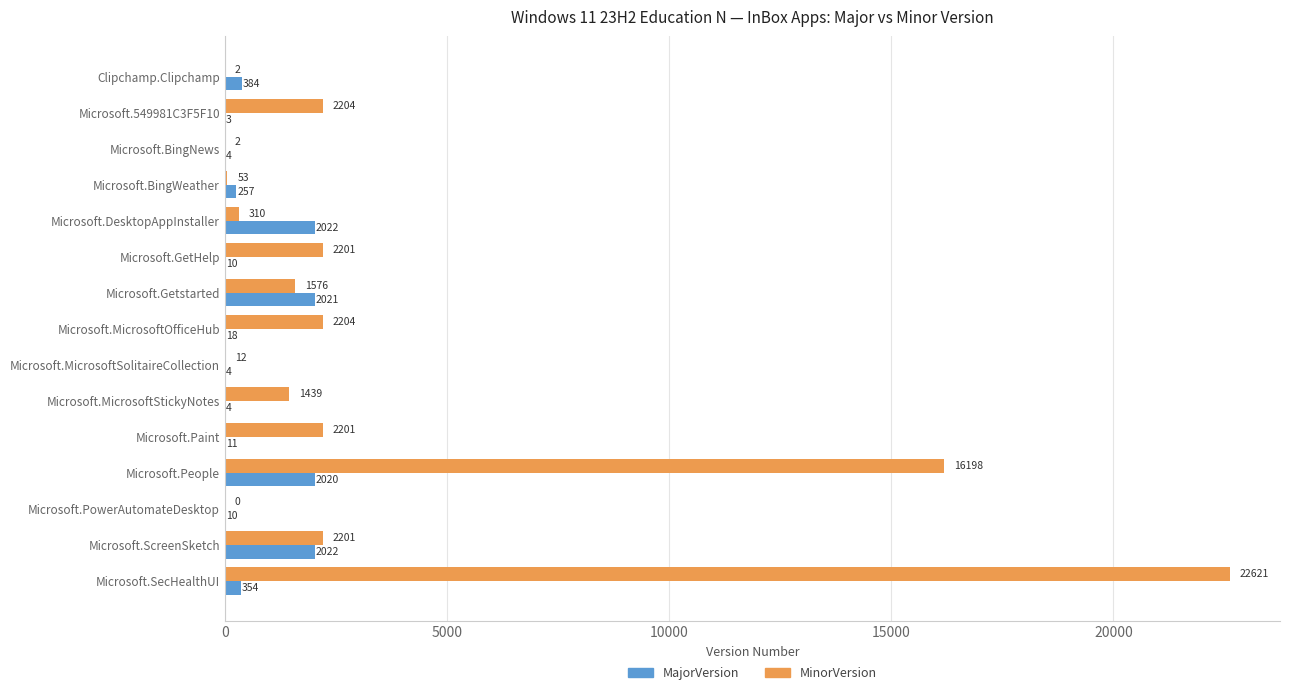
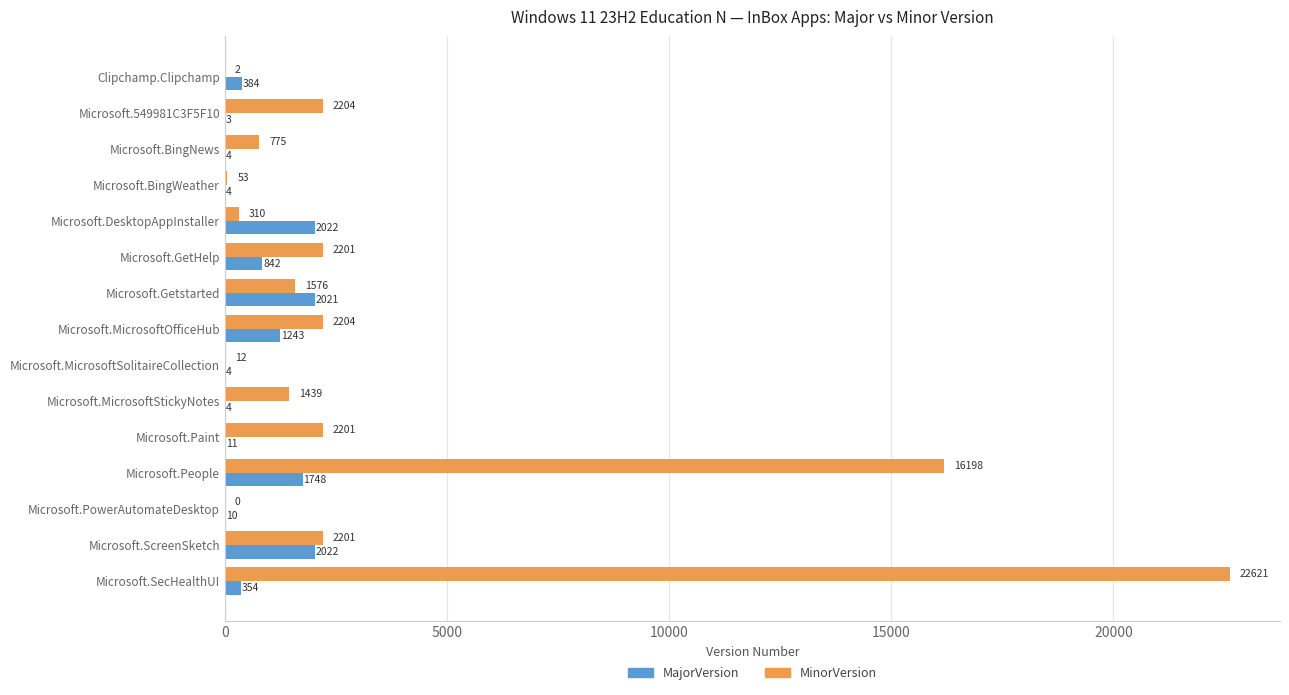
MinorVersion, Microsoft.BingNews: 2 -> 775
MajorVersion, Microsoft.BingWeather: 257 -> 4
MajorVersion, Microsoft.GetHelp: 10 -> 842
MajorVersion, Microsoft.MicrosoftOfficeHub: 18 -> 1243
MajorVersion, Microsoft.People: 2020 -> 1748
